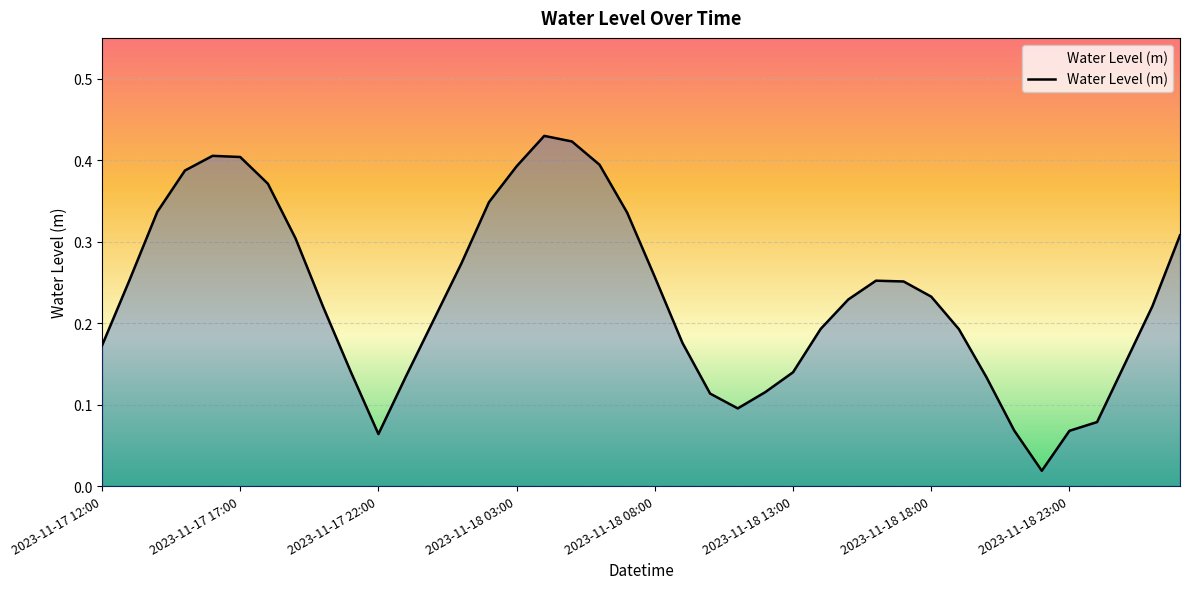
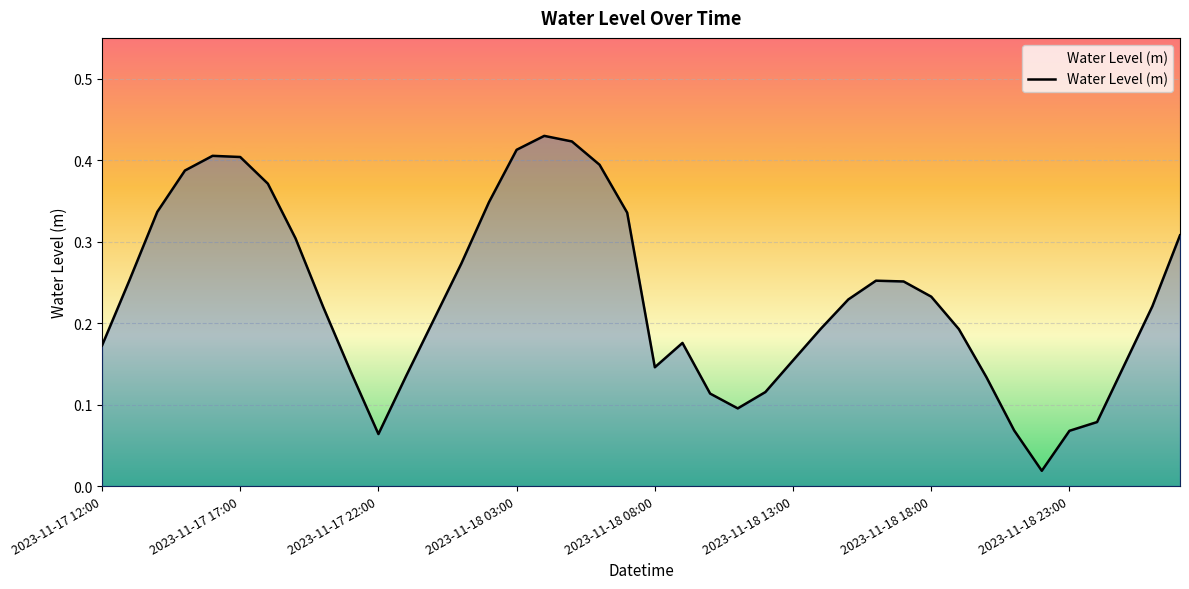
2023-11-18 03:00: 0.39 -> 0.41
2023-11-18 08:00: 0.26 -> 0.15
2023-11-18 13:00: 0.14 -> 0.15
